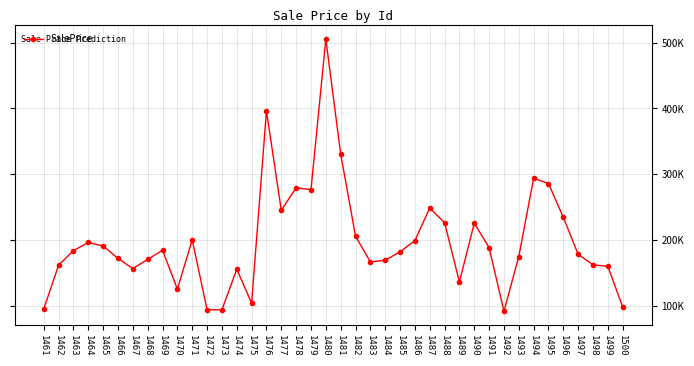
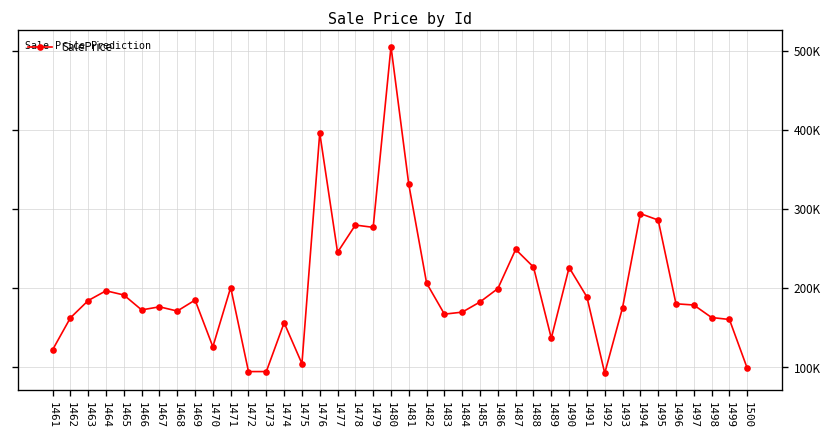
1461: 100000 -> 120000
1467: 160000 -> 180000
1496: 230000 -> 180000
